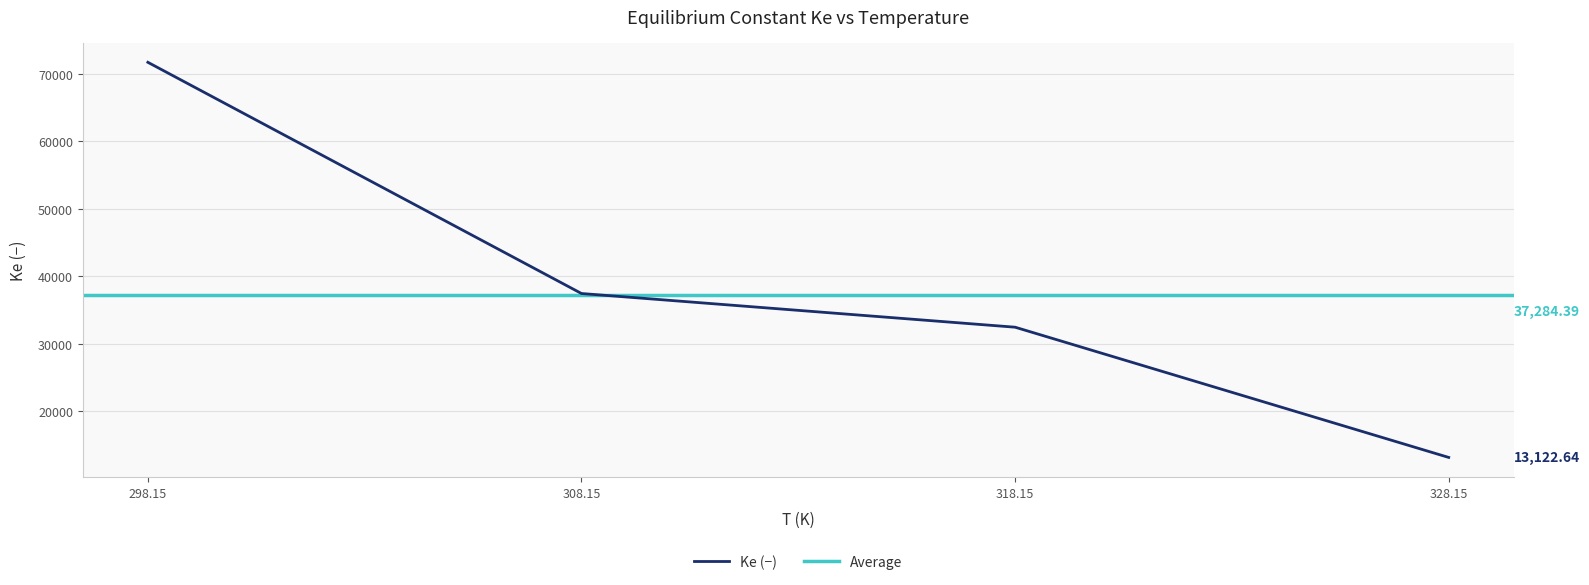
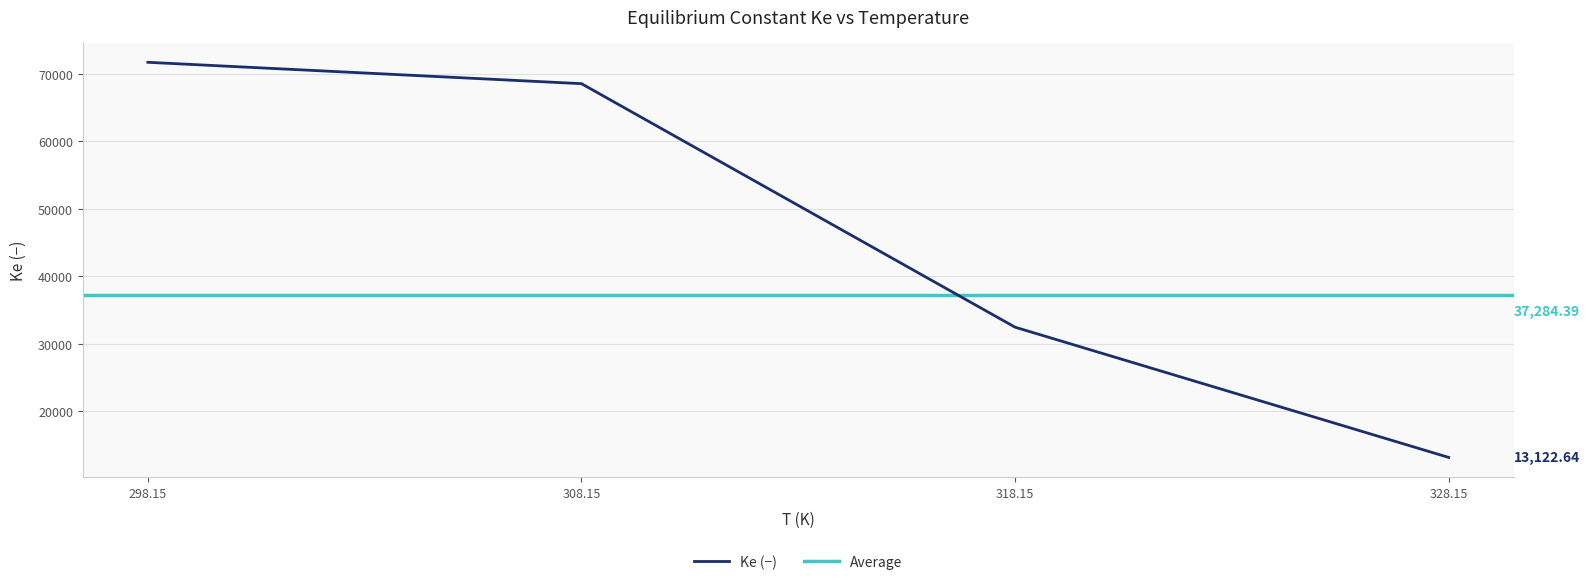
308.15: 37000 -> 69000
